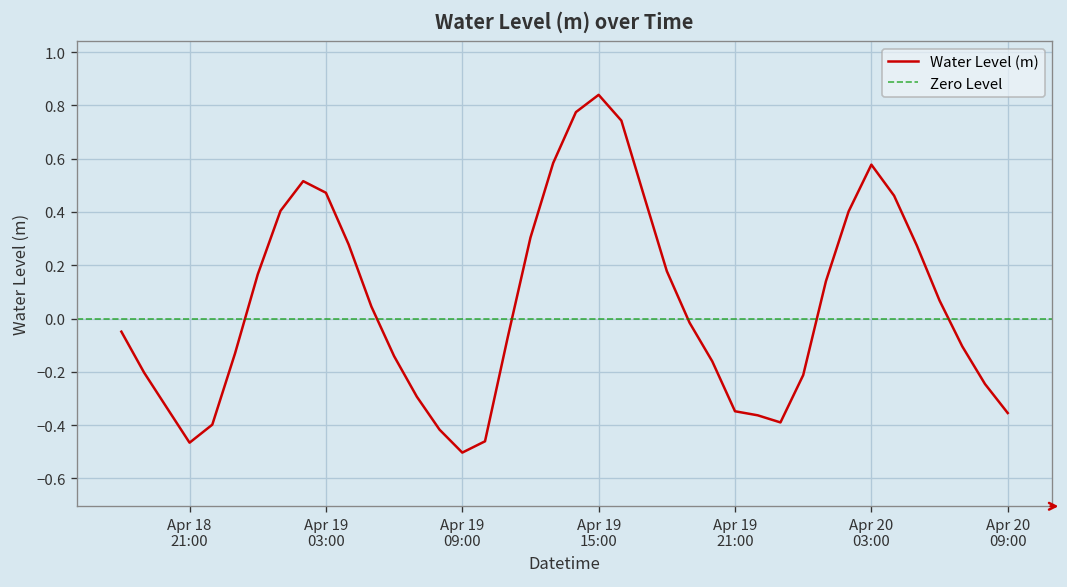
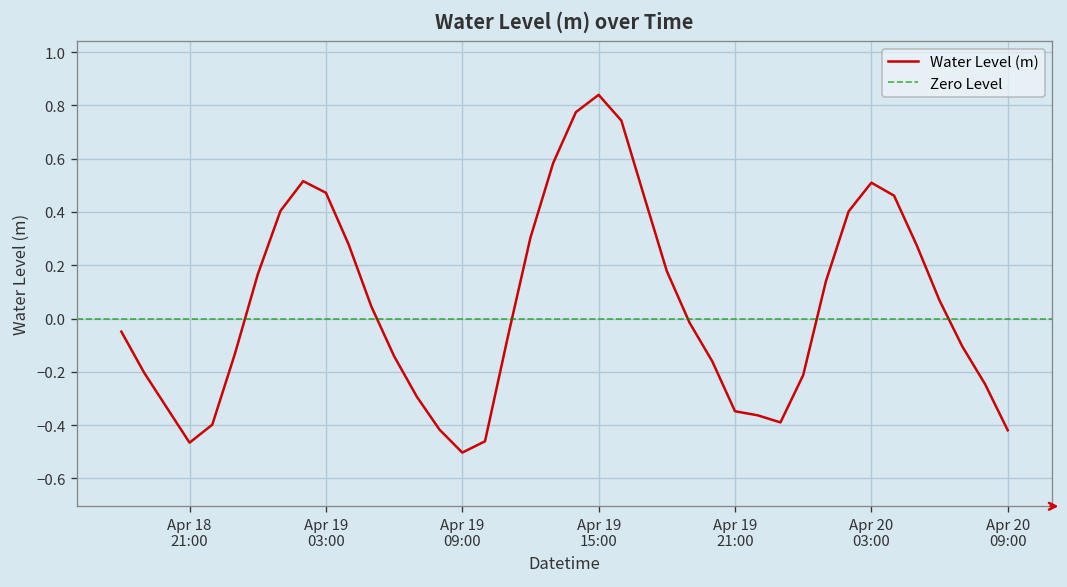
Apr 20 03:00: 0.58 -> 0.51
Apr 20 09:00: -0.35 -> -0.42
